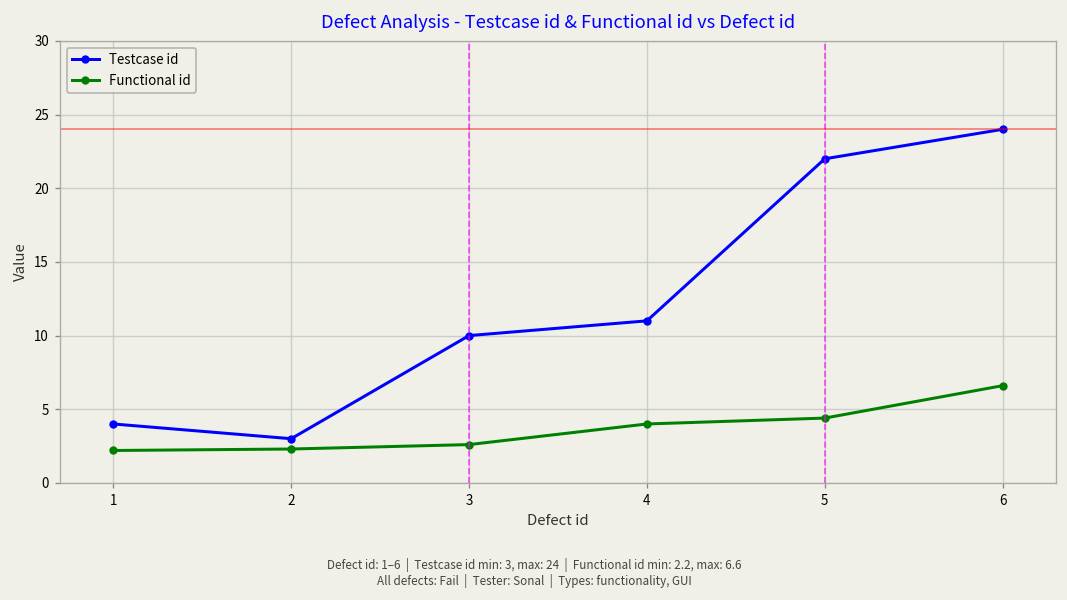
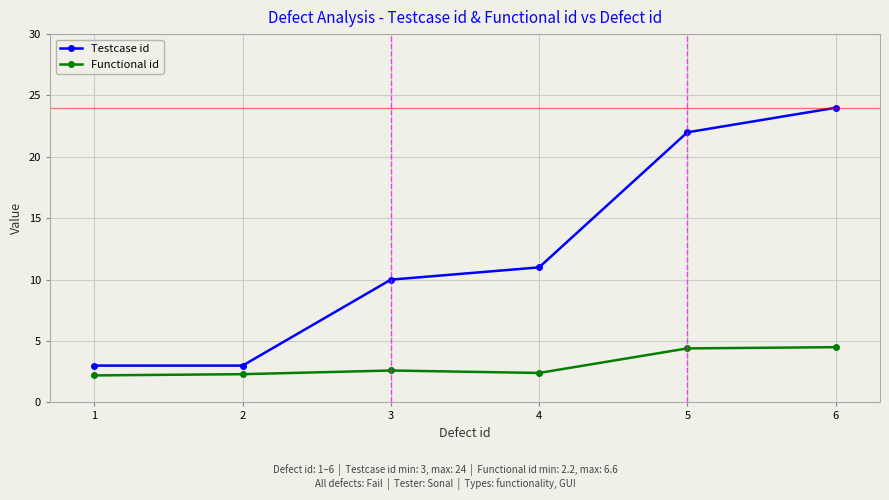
Testcase id, 1: 4 -> 3
Functional id, 4: 4.0 -> 2.4
Functional id, 6: 6.6 -> 4.5
